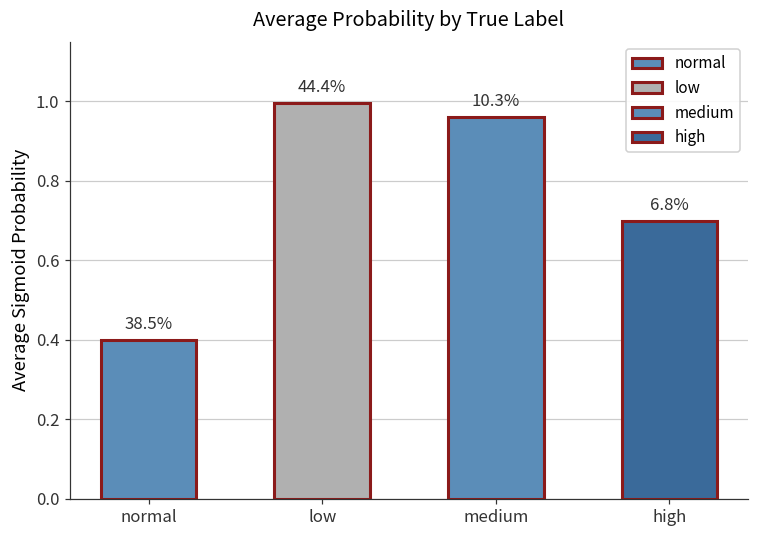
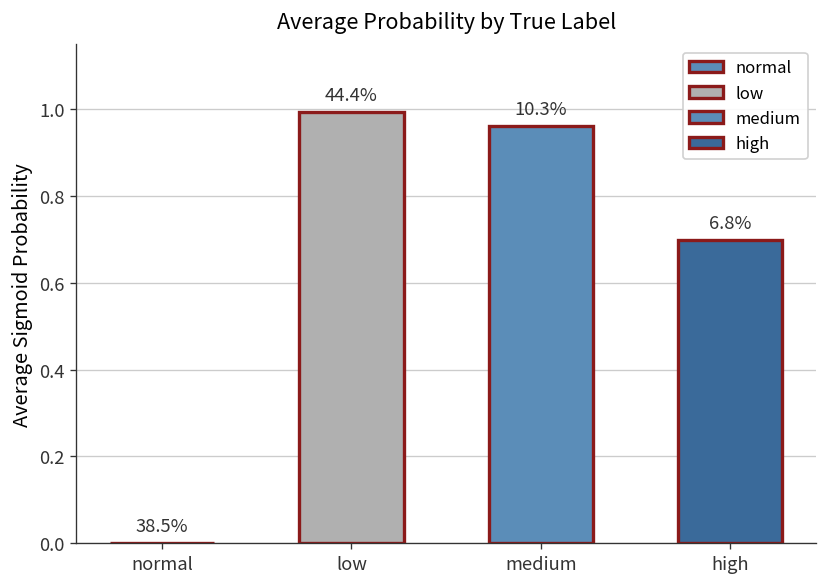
normal: 0.40 -> 0.00
